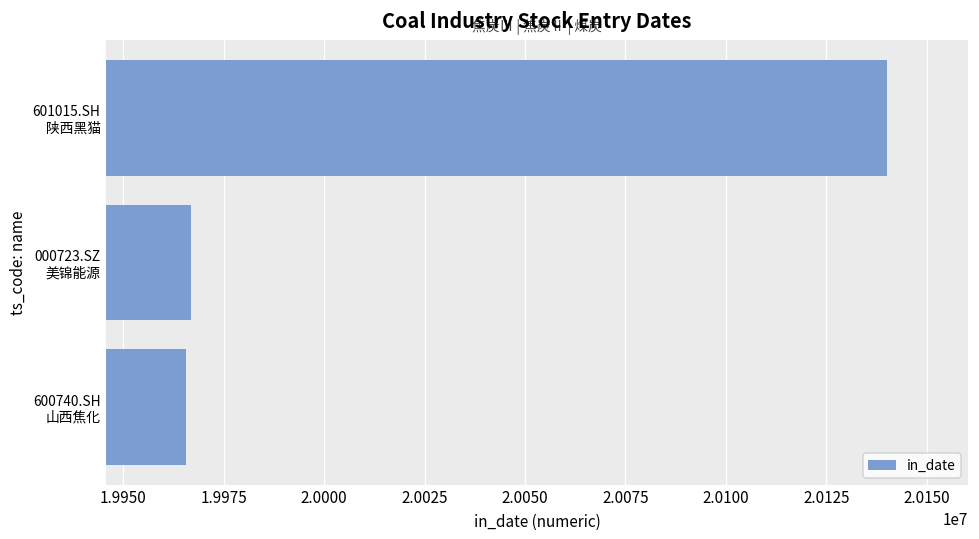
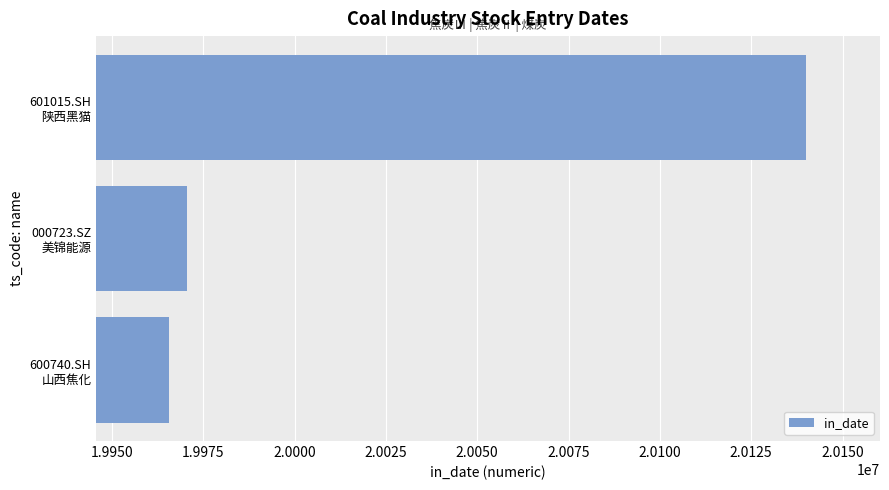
000723.SZ 美锦能源: 19967000 -> 19971000
